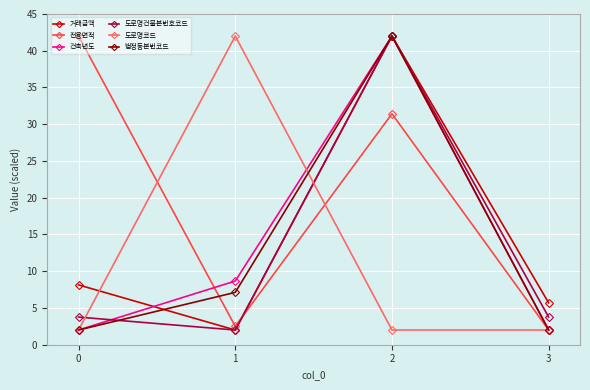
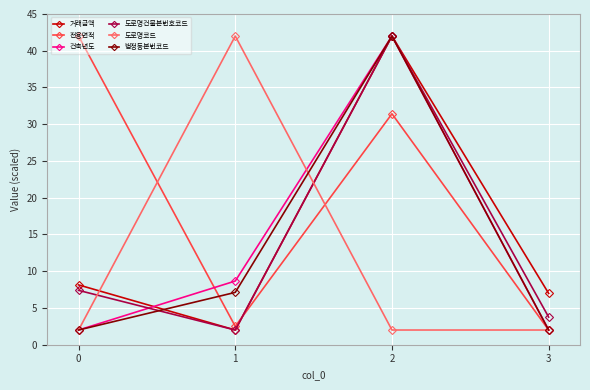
도로명건물본번호코드, 0: 4 -> 7
거래금액, 3: 6 -> 7
